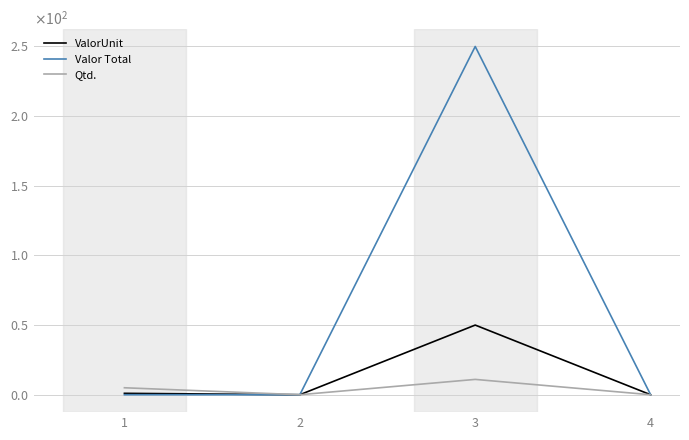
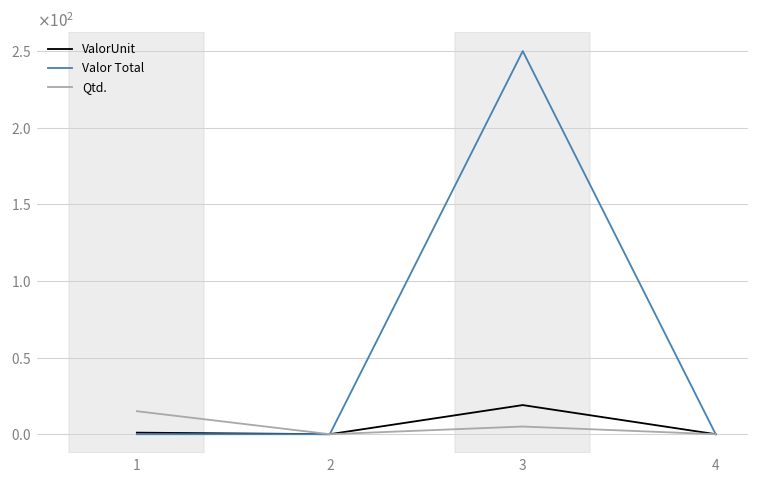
Qtd., 1: 5 -> 15
ValorUnit, 3: 50 -> 19
Qtd., 3: 11 -> 5
